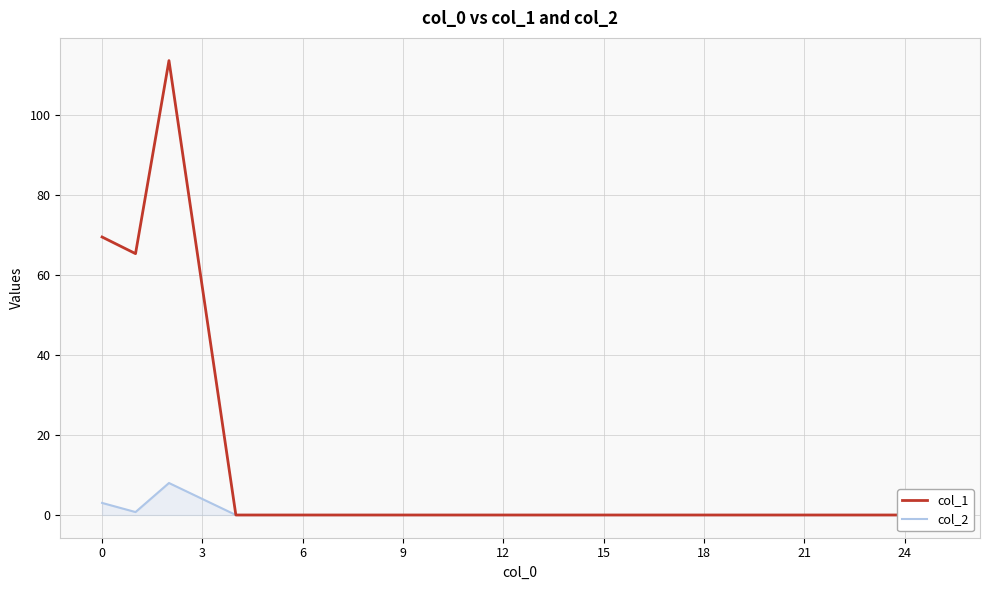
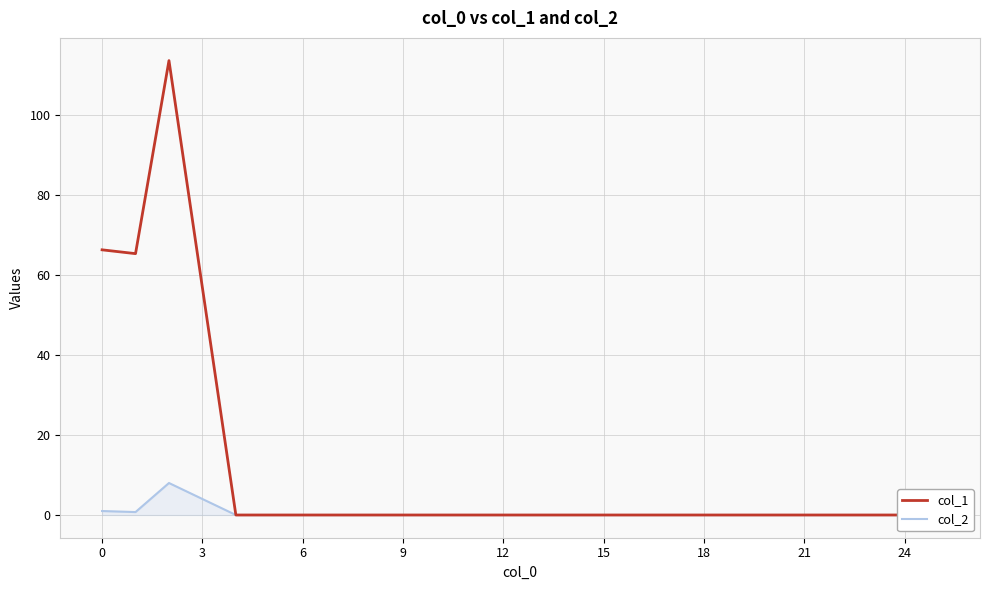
col_1, 0: 70 -> 66
col_2, 0: 3 -> 1
